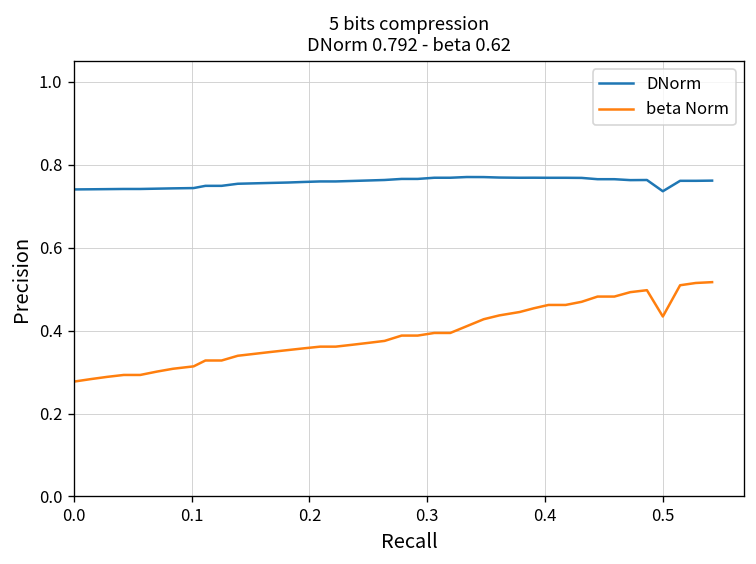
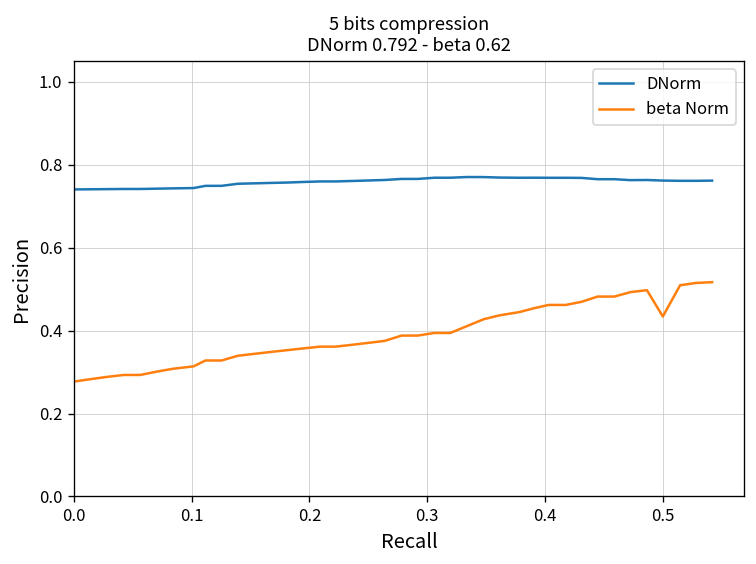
DNorm, 0.5: 0.74 -> 0.76
